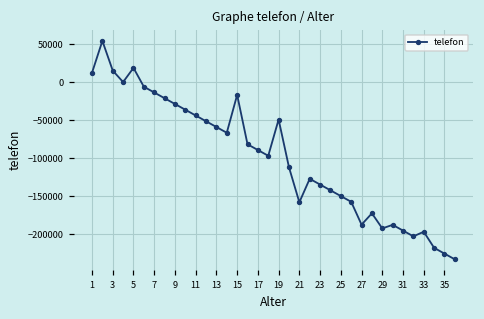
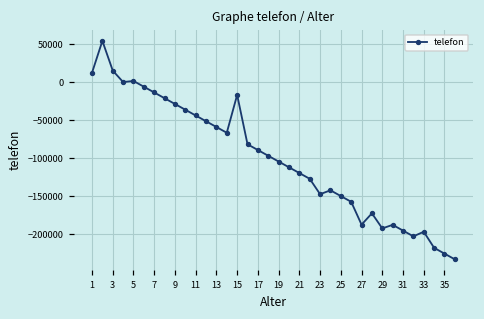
5: 20000 -> 0
19: -50000 -> -100000
21: -160000 -> -120000
23: -130000 -> -150000
